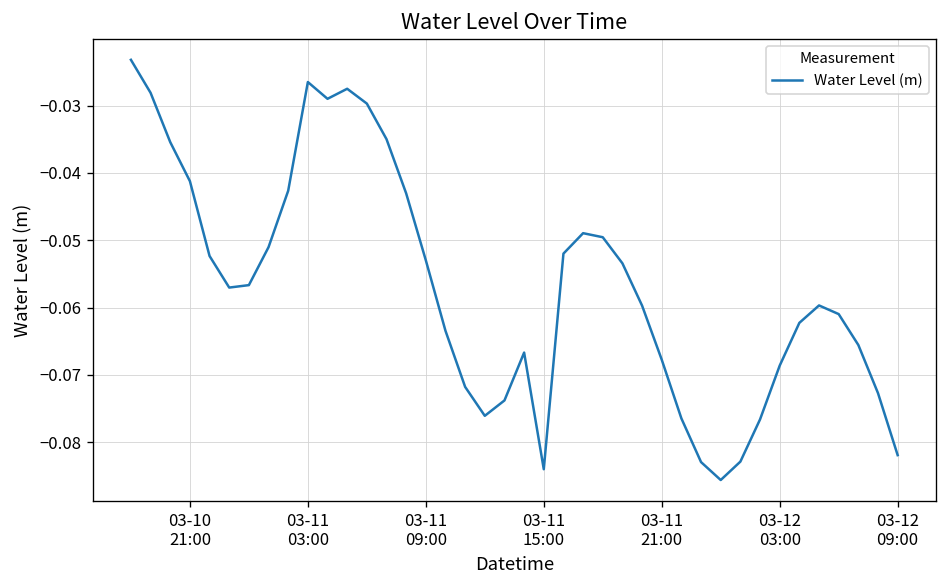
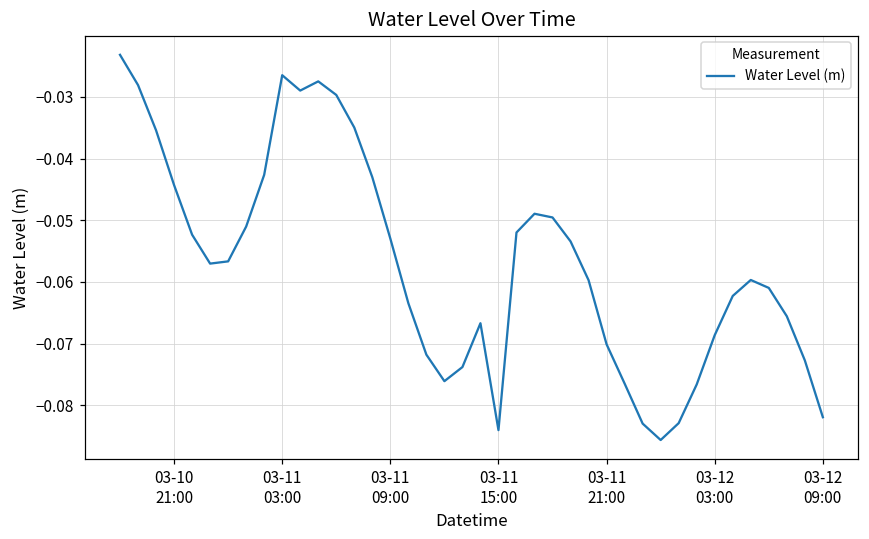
03-10 21:00: -0.041 -> -0.044
03-11 21:00: -0.068 -> -0.070
